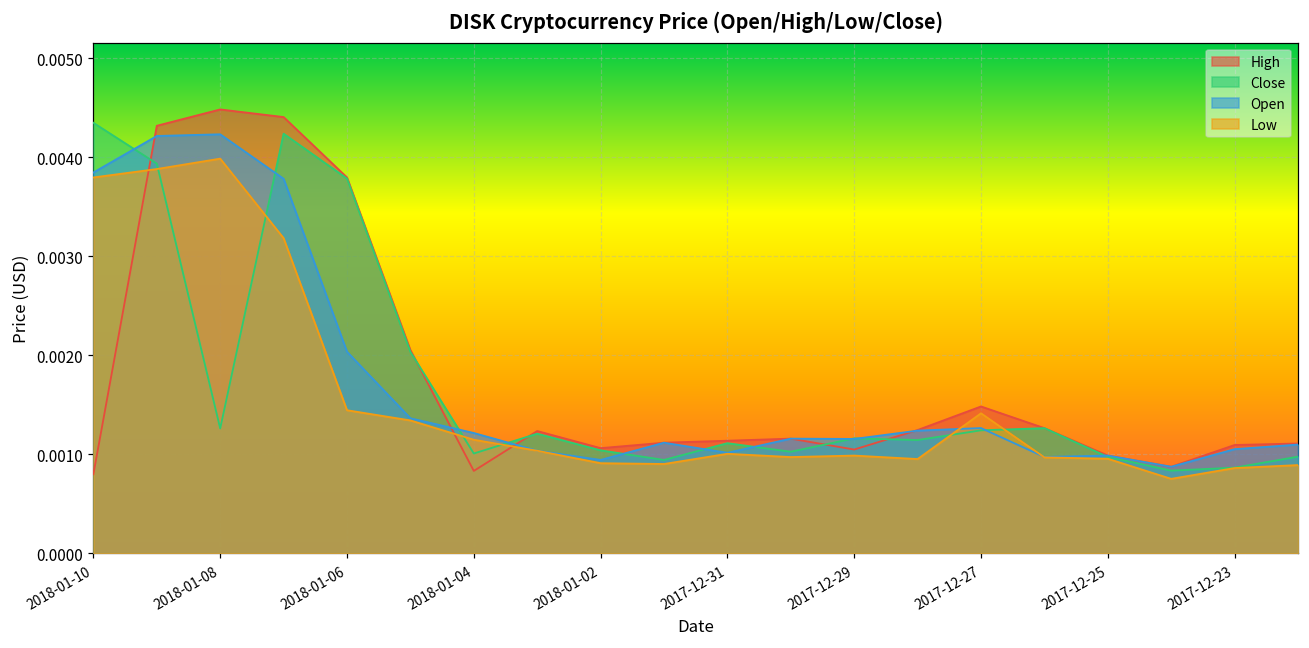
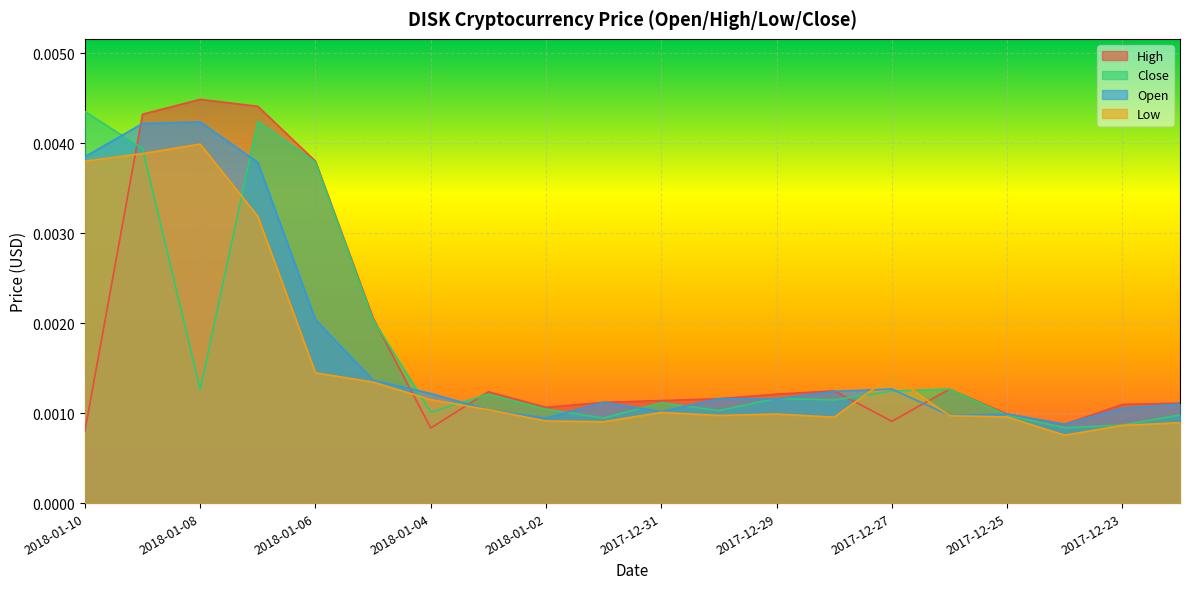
High, 2017-12-29: 0.0011 -> 0.0012
High, 2017-12-27: 0.0015 -> 0.0009
